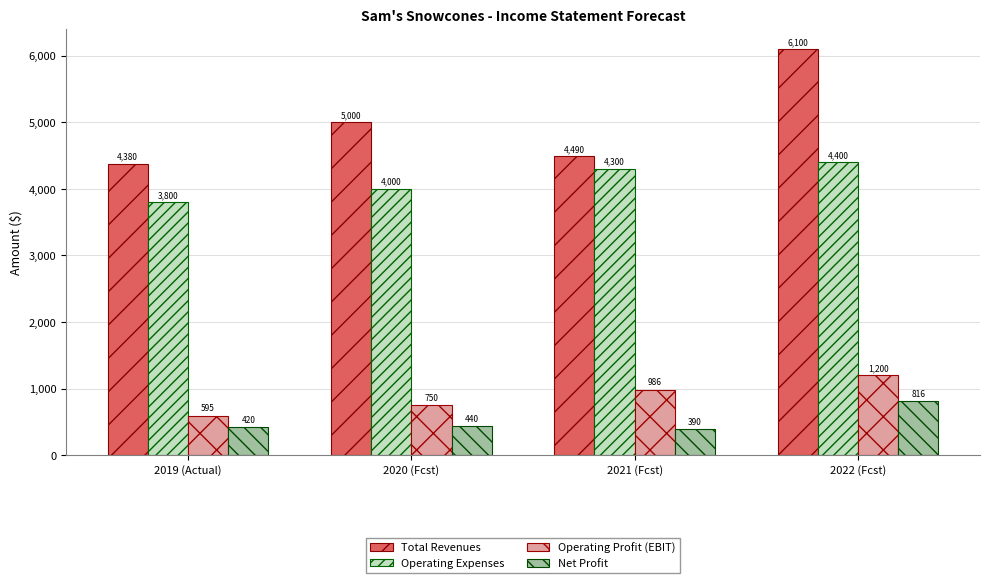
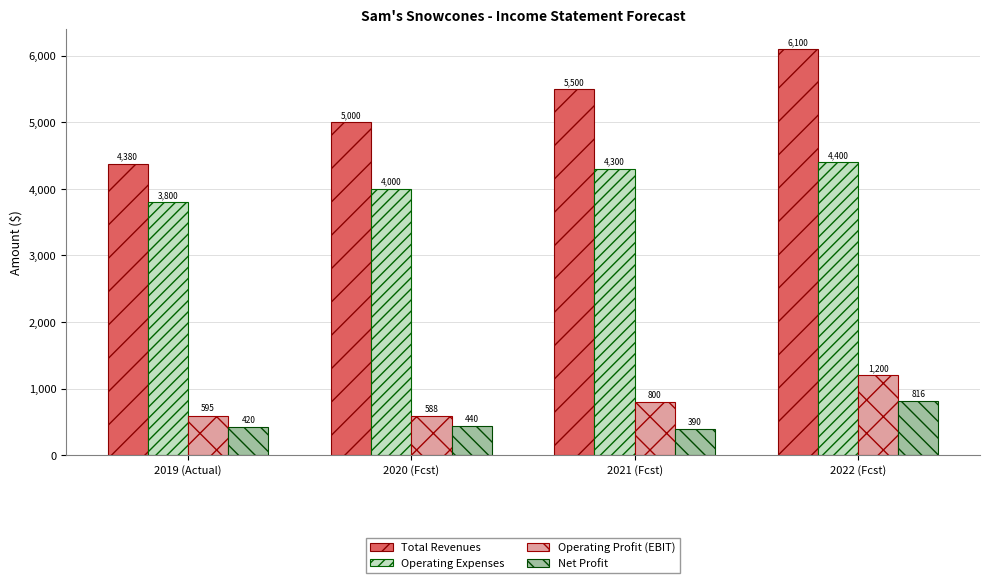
Operating Profit (EBIT), 2020 (Fcst): 750 -> 588
Total Revenues, 2021 (Fcst): 4,490 -> 5,500
Operating Profit (EBIT), 2021 (Fcst): 986 -> 800
